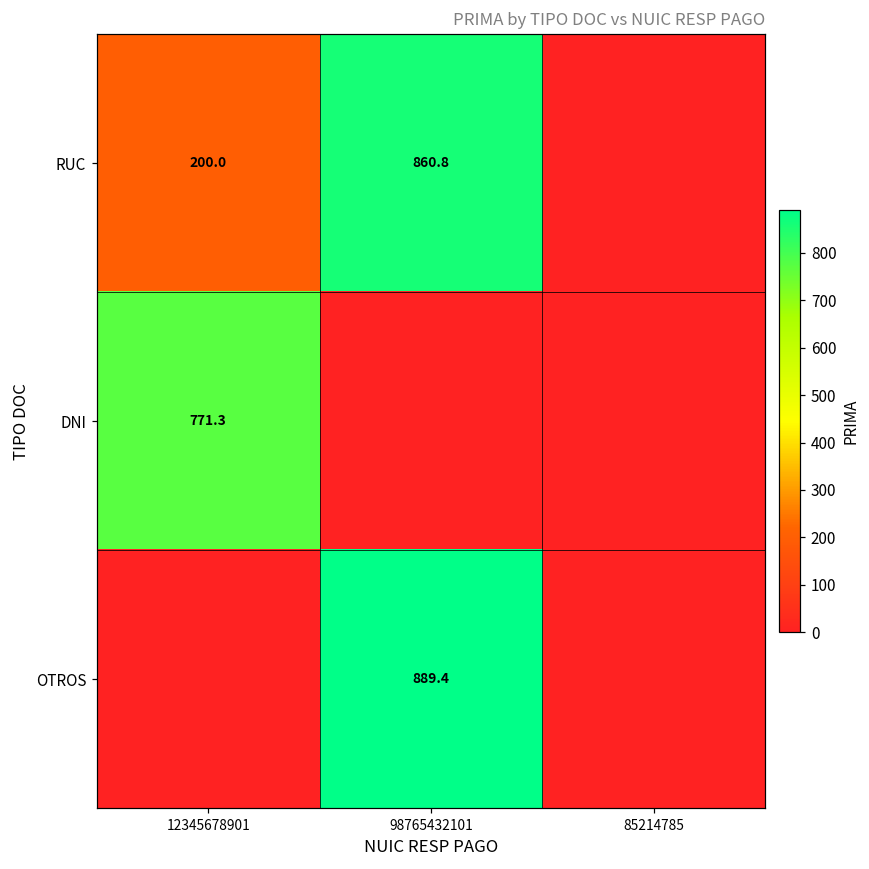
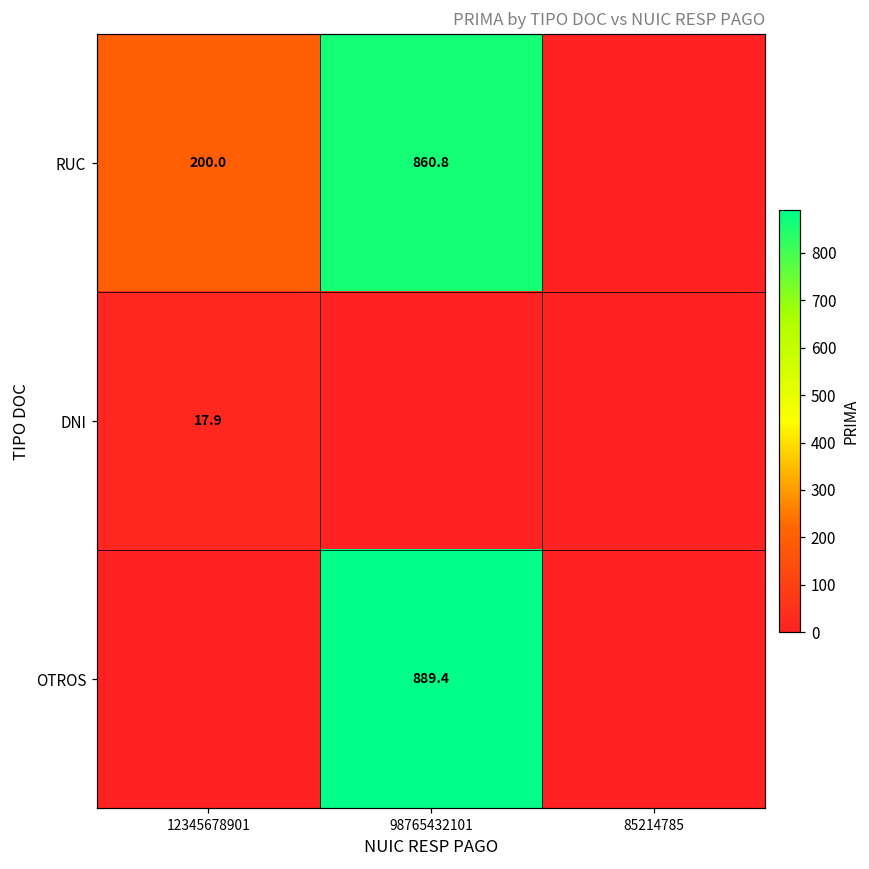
DNI, 12345678901: 771.3 -> 17.9
